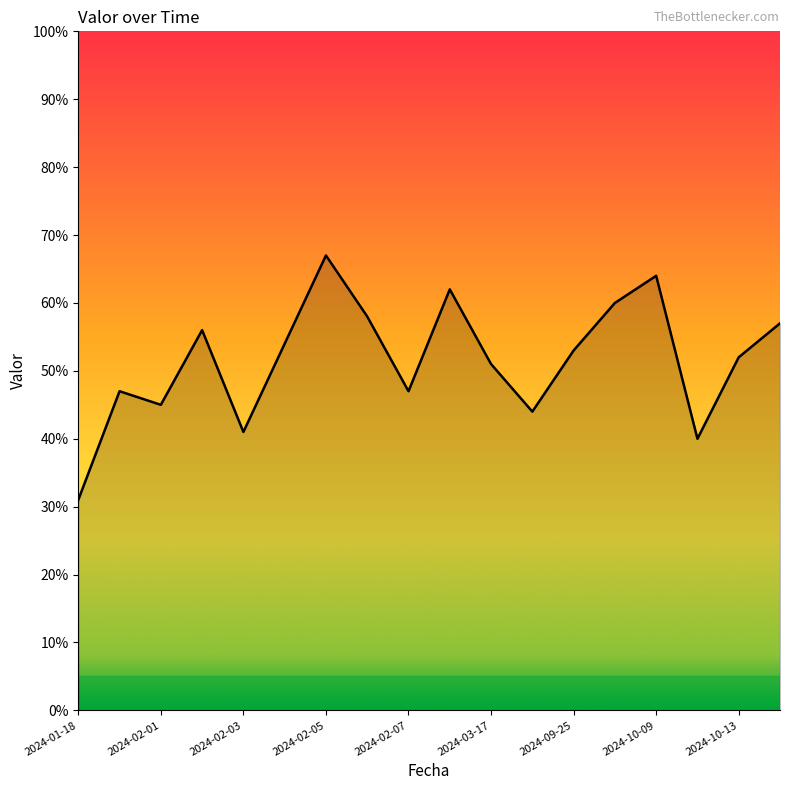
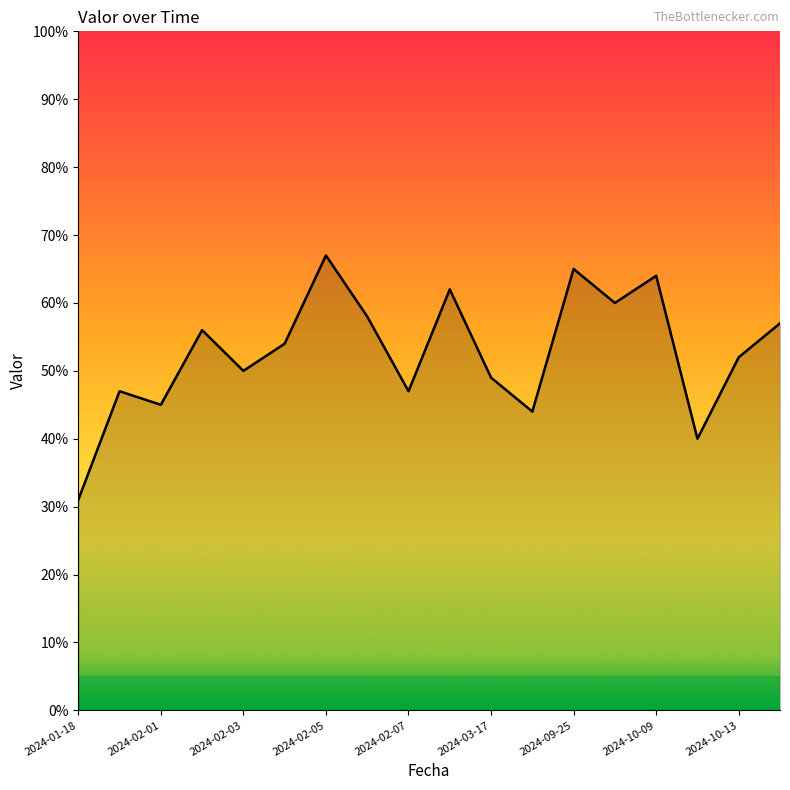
2024-02-03: 41% -> 50%
2024-03-17: 51% -> 49%
2024-09-25: 53% -> 65%
